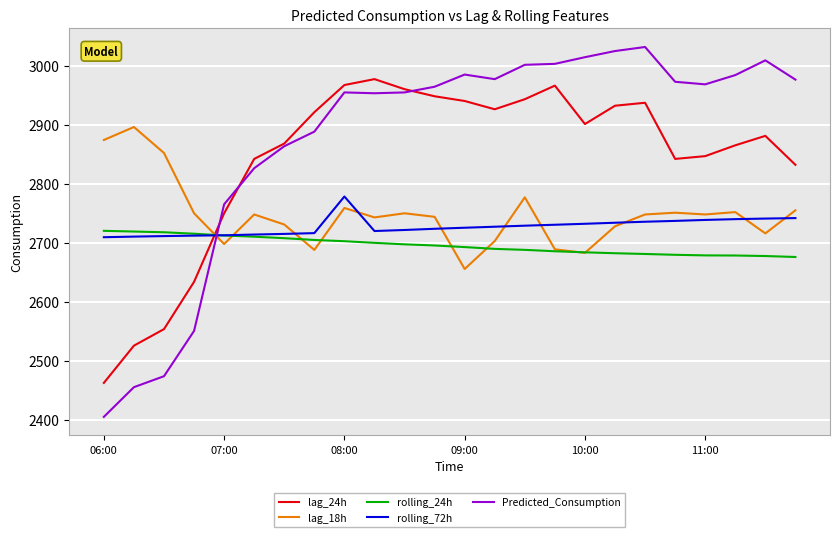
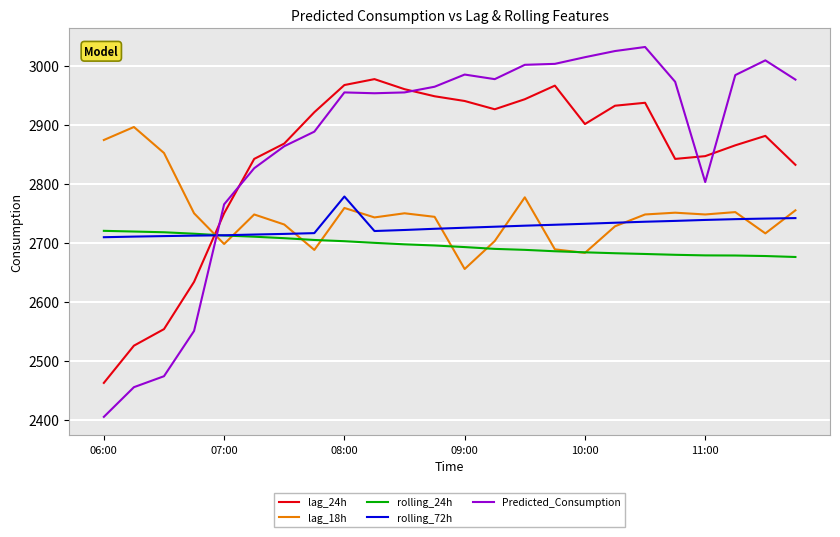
Predicted_Consumption, 11:00: 2970 -> 2800
